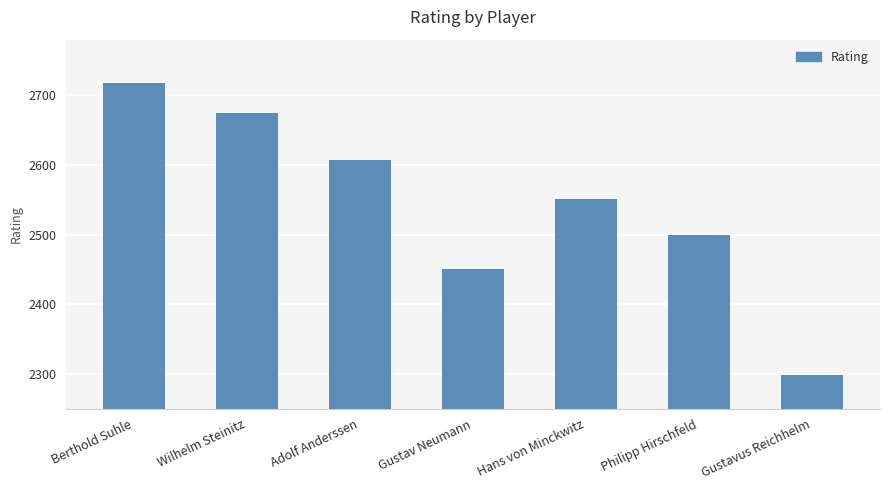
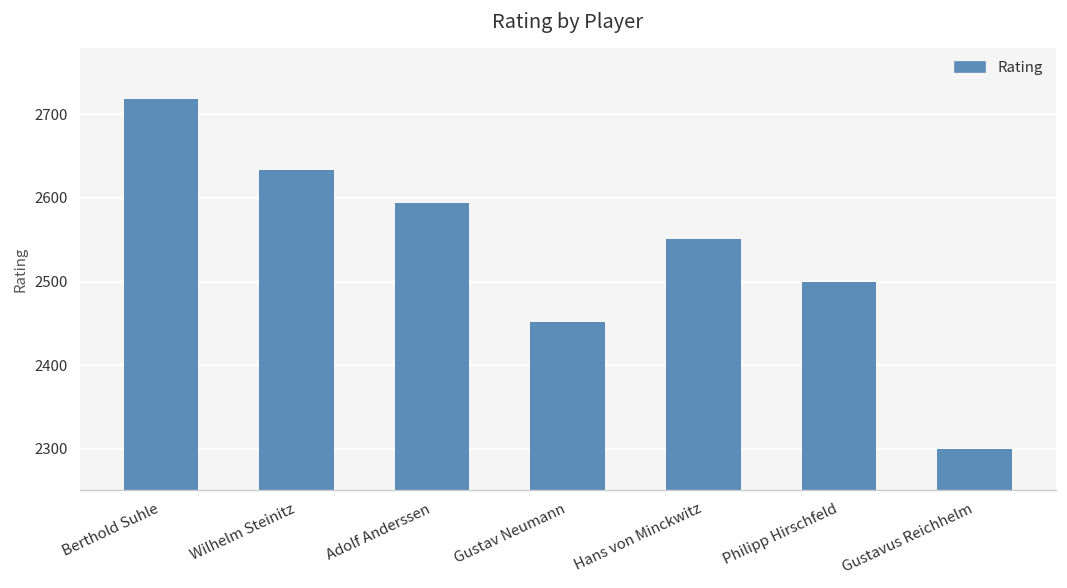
Wilhelm Steinitz: 2680 -> 2630
Adolf Anderssen: 2610 -> 2590
